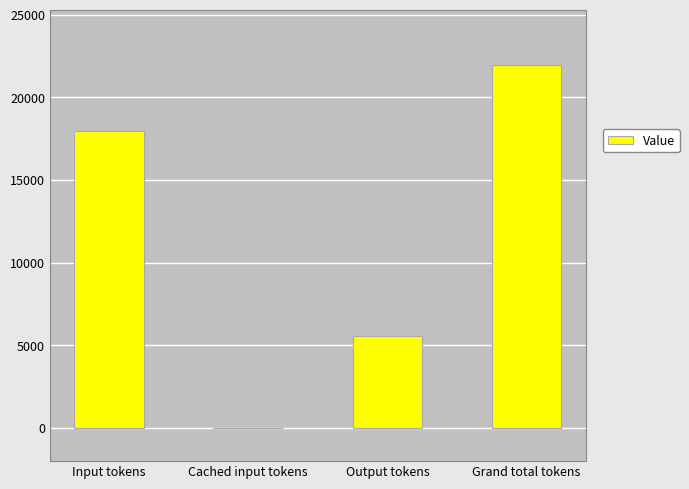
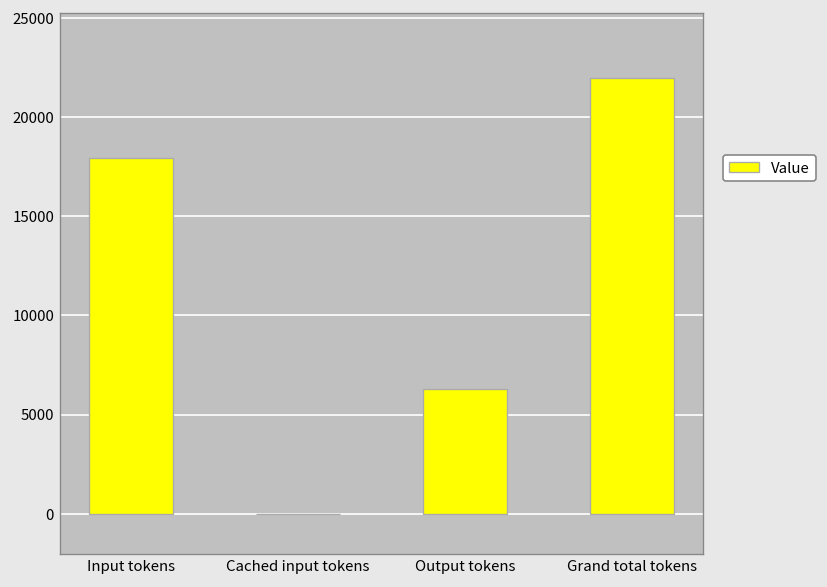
Output tokens: 5600 -> 6300
